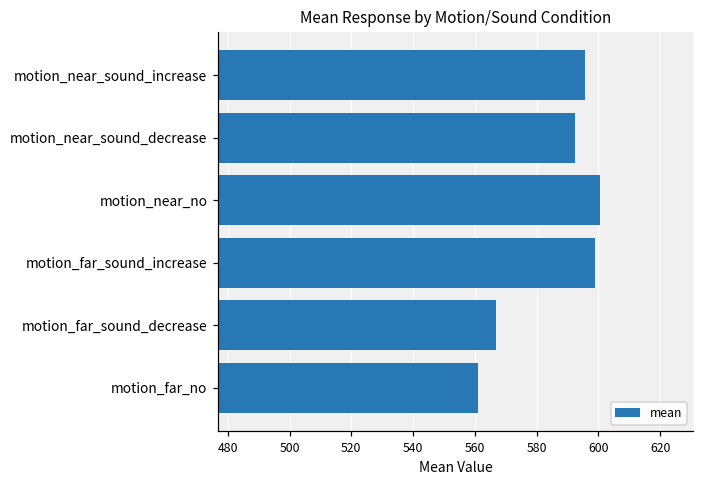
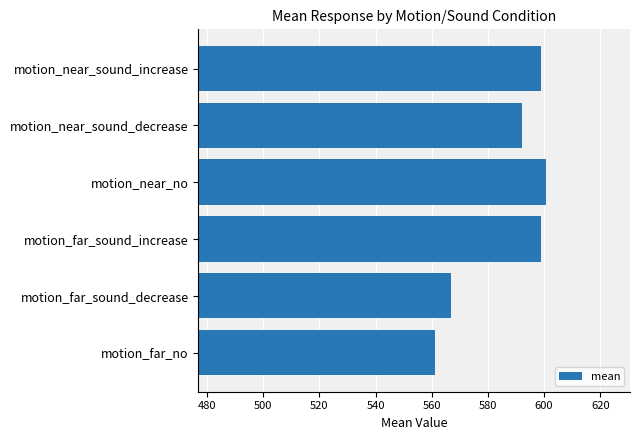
motion_near_sound_increase: 596 -> 599
